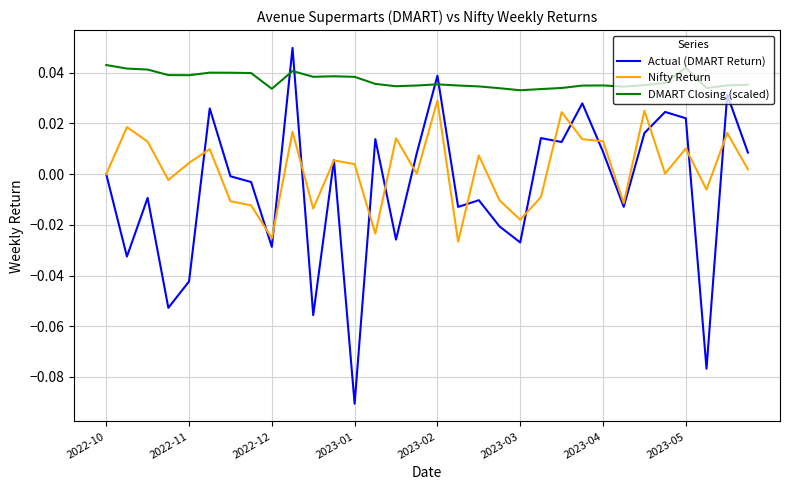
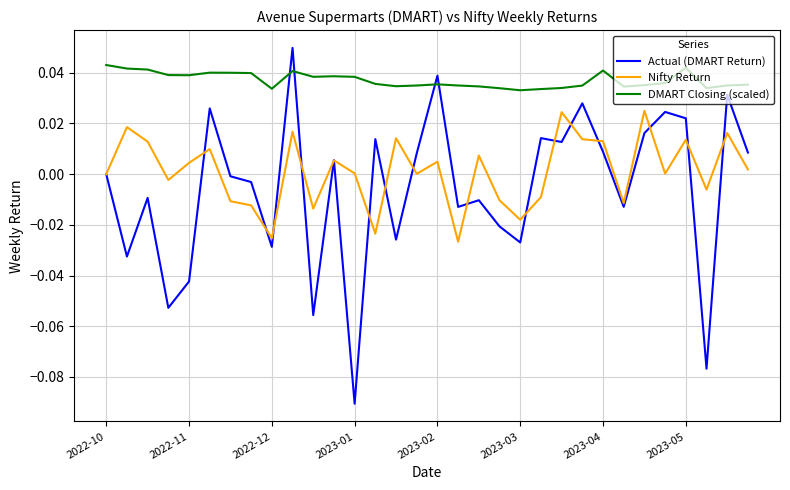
Nifty Return, 2023-01: 0.004 -> 0.000
Nifty Return, 2023-02: 0.029 -> 0.005
DMART Closing (scaled), 2023-04: 0.035 -> 0.041
Nifty Return, 2023-05: 0.010 -> 0.014
